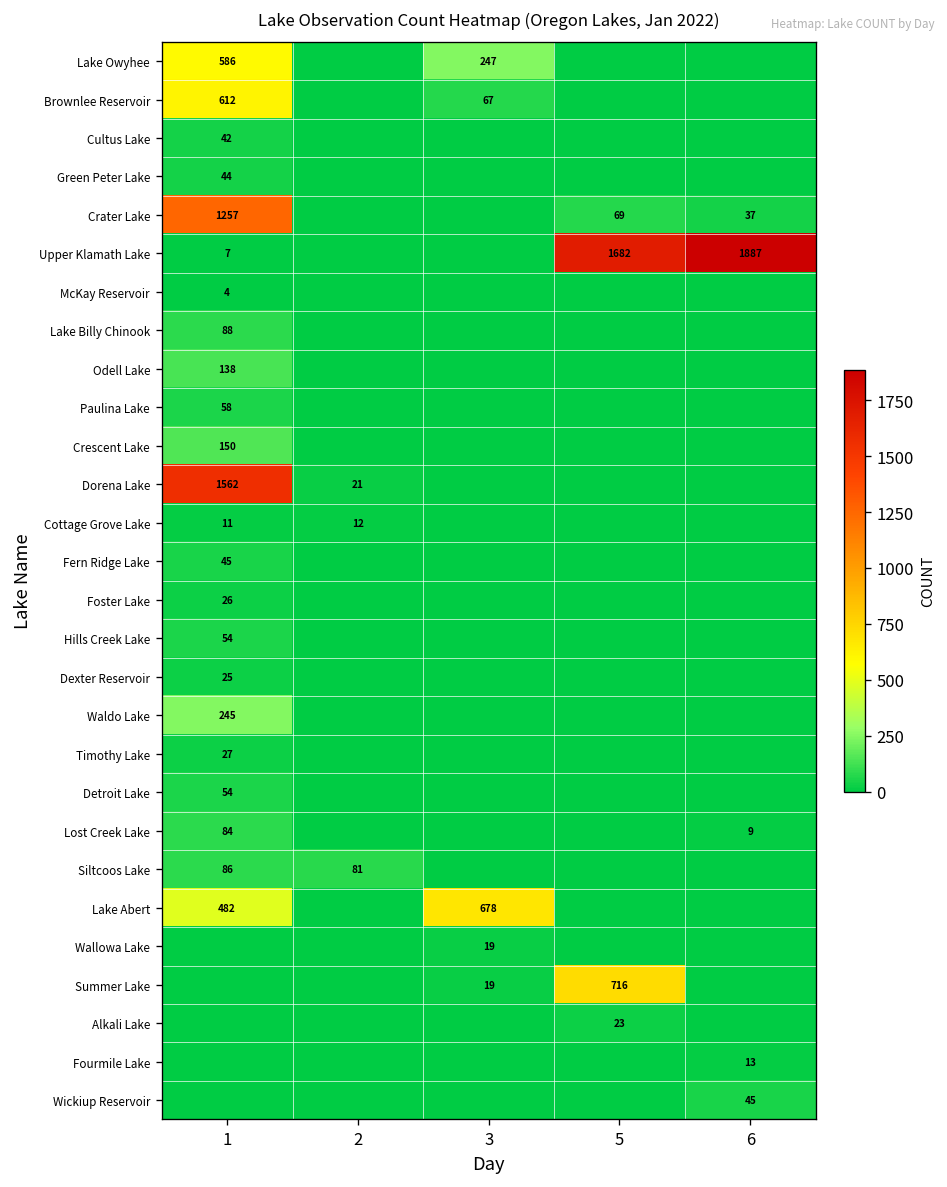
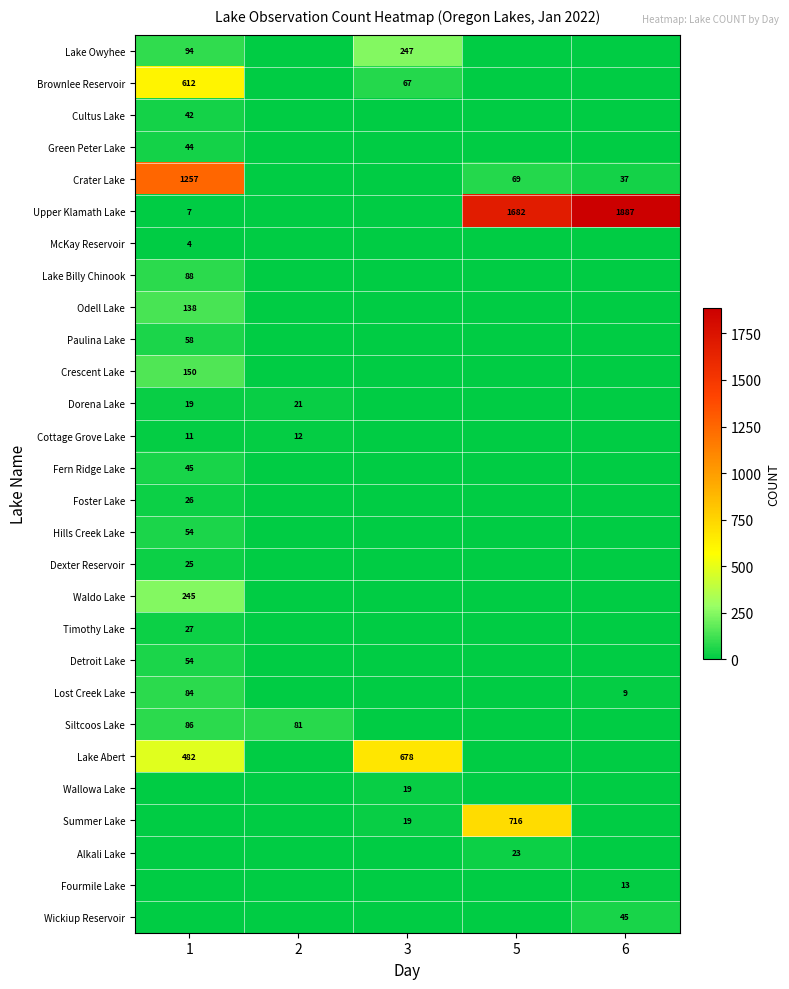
Lake Owyhee, 1: 586 -> 94
Dorena Lake, 1: 1562 -> 19
